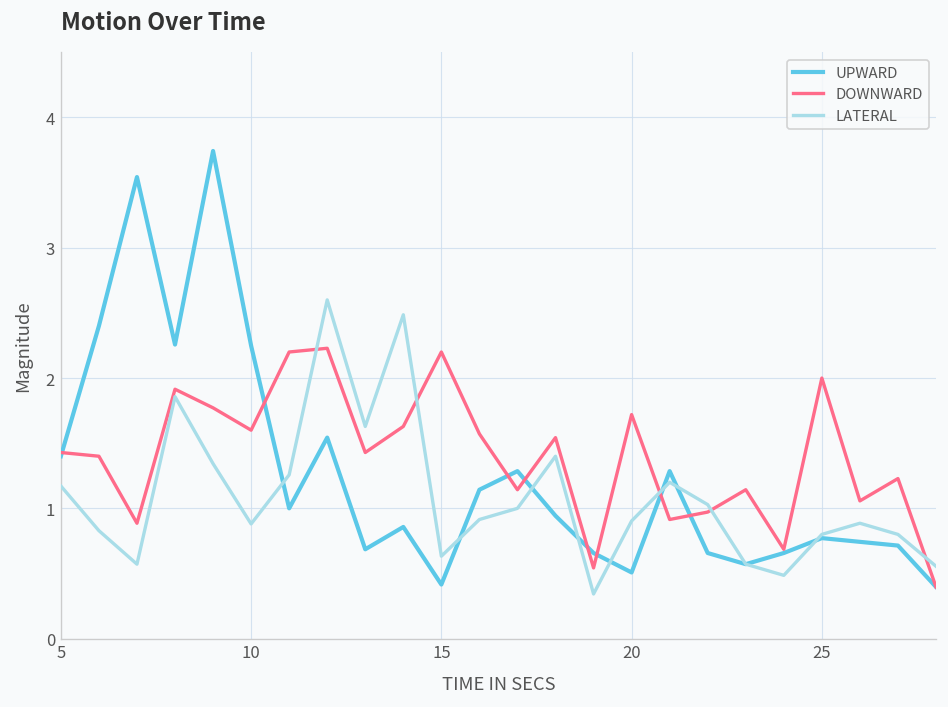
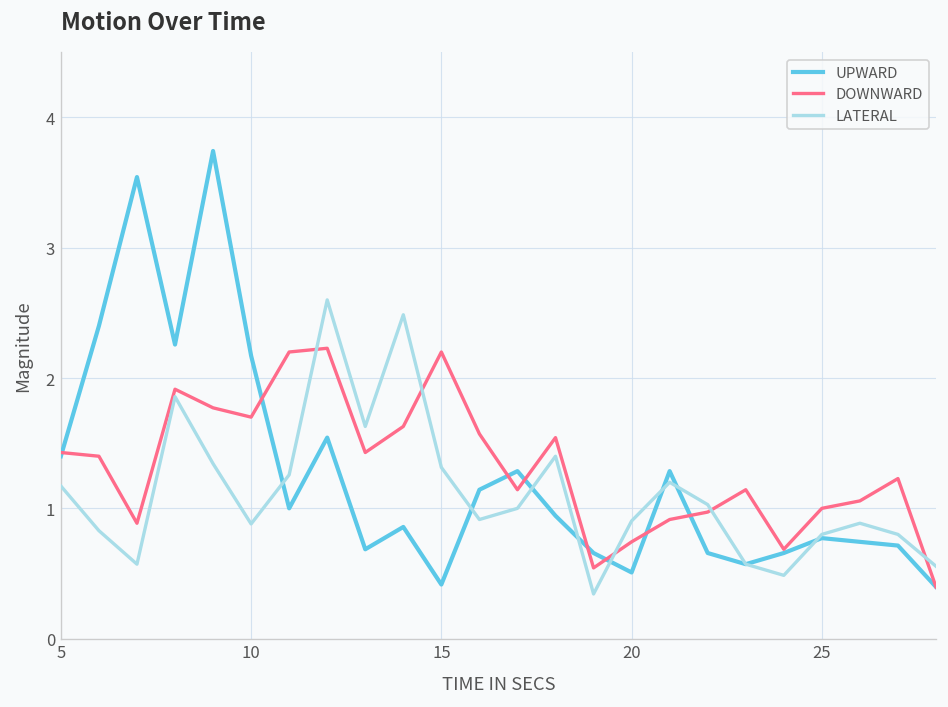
UPWARD, 10: 2.25 -> 2.17
DOWNWARD, 10: 1.6 -> 1.7
LATERAL, 15: 0.63 -> 1.31
DOWNWARD, 20: 1.72 -> 0.74
DOWNWARD, 25: 2 -> 1
